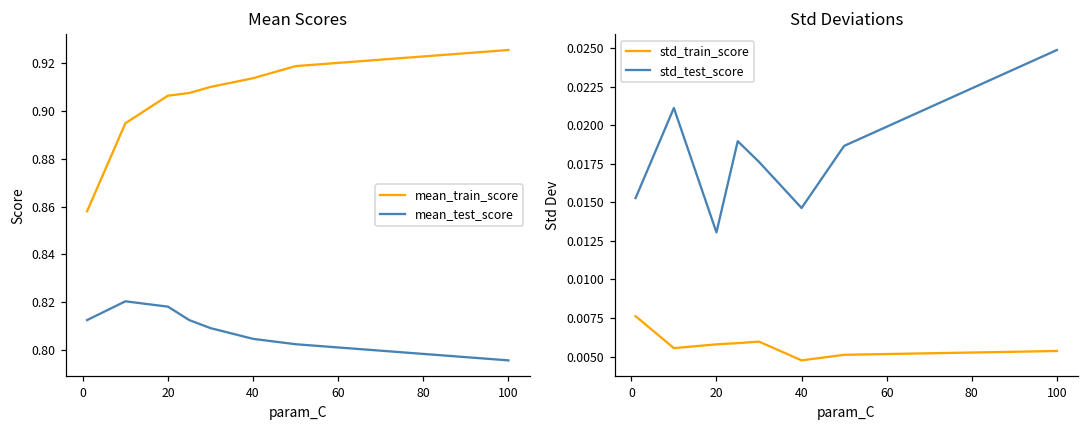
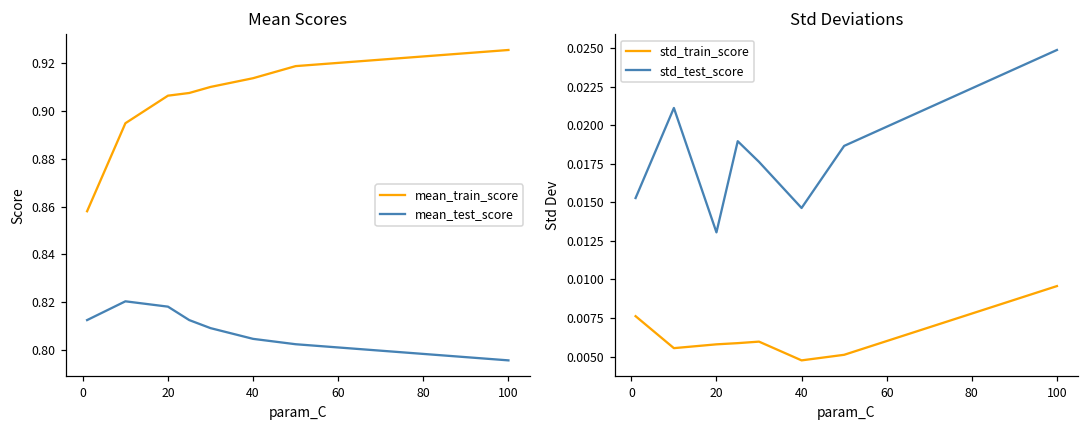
Std Deviations, std_train_score, 100: 0.0054 -> 0.0096
